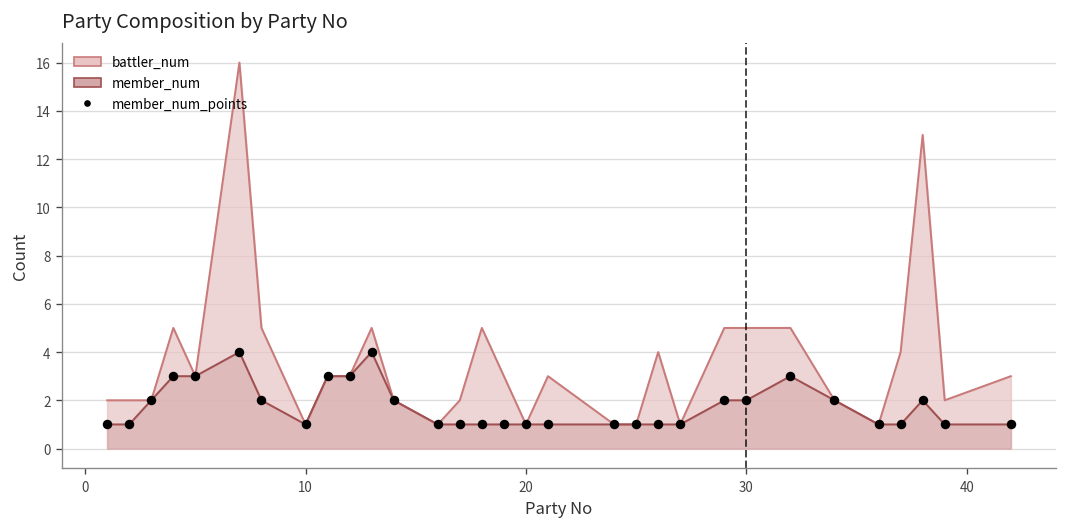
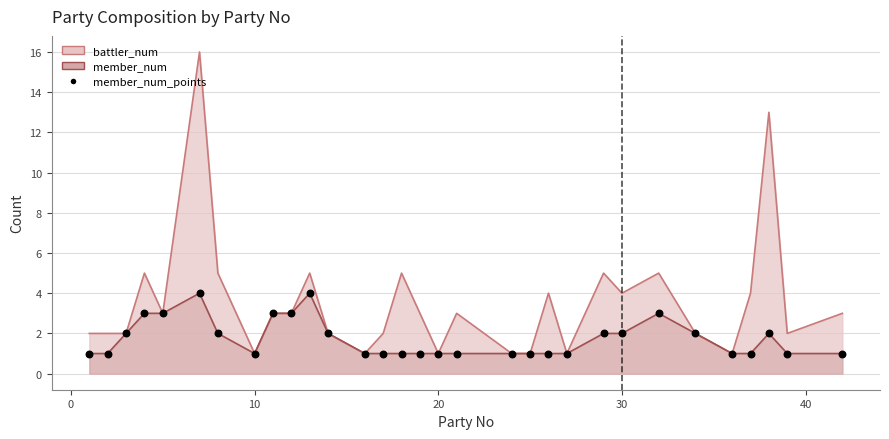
battler_num, 30: 5 -> 4
